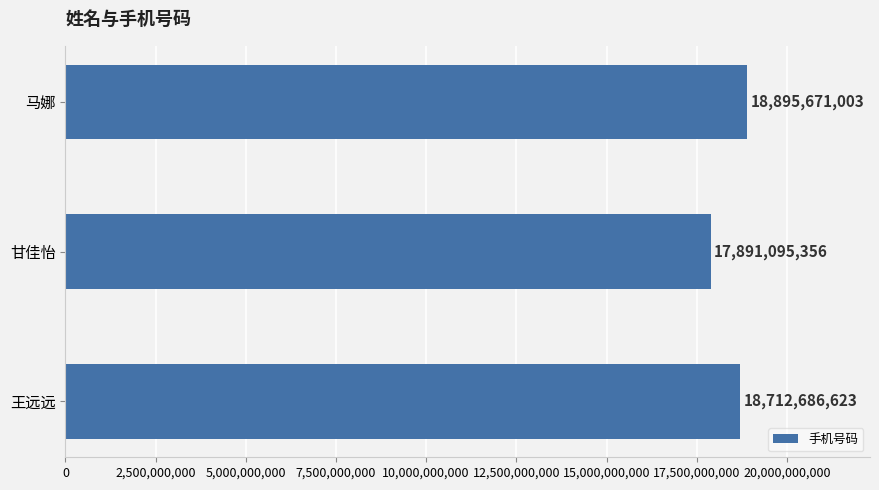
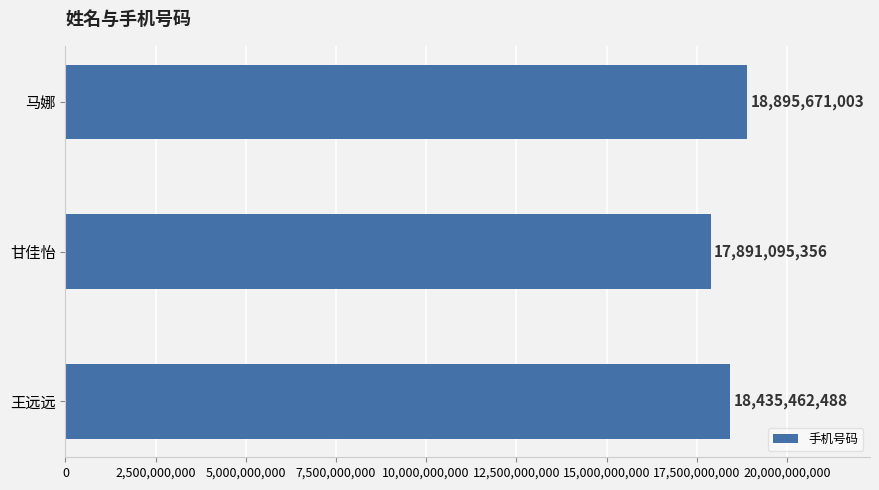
王远远: 18,712,686,623 -> 18,435,462,488
